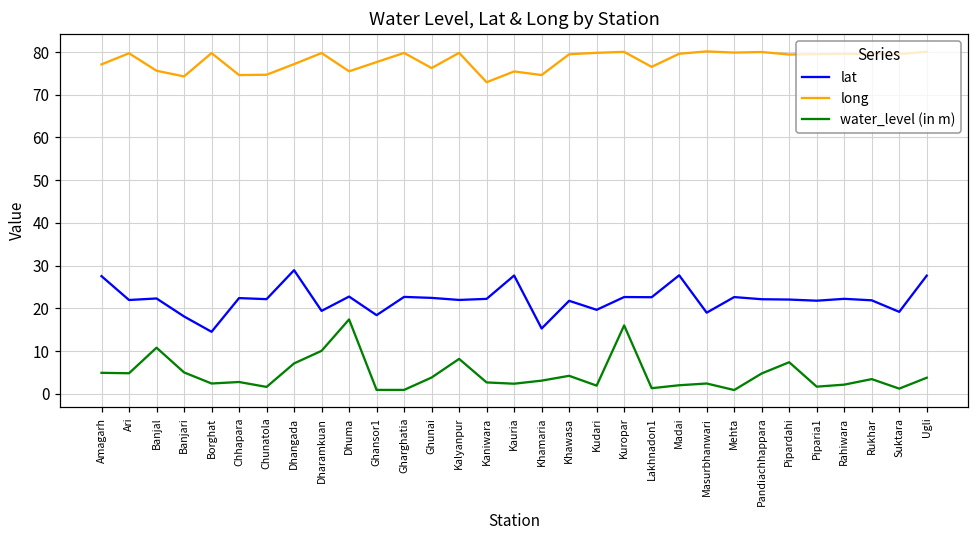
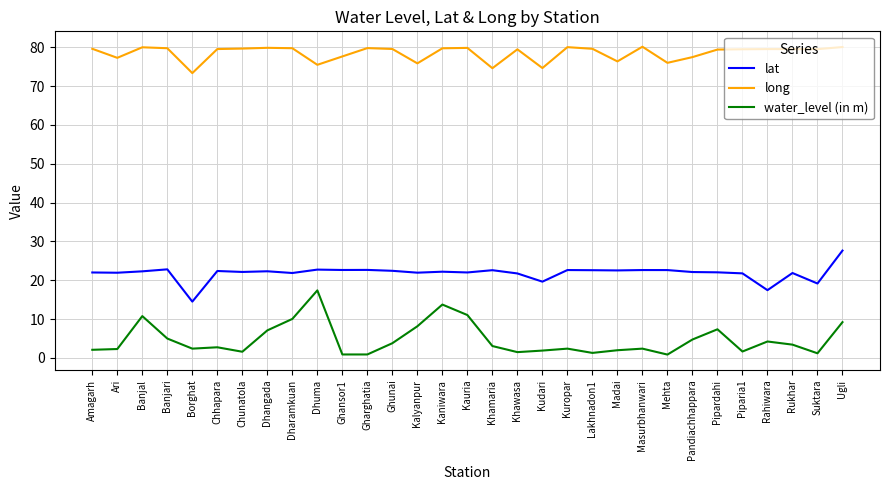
lat, Amagarh: 28 -> 22
long, Amagarh: 77 -> 80
water_level (in m), Amagarh: 5 -> 2
long, Ari: 80 -> 77
water_level (in m), Ari: 5 -> 2
long, Banjal: 76 -> 80
lat, Banjari: 18 -> 23
long, Banjari: 74 -> 80
long, Borghat: 80 -> 73
long, Chhapara: 75 -> 80
long, Chunatola: 75 -> 80
lat, Dhangada: 29 -> 22
long, Dhangada: 77 -> 80
lat, Dharamkuan: 19 -> 22
lat, Ghansor1: 18 -> 23
long, Ghunai: 76 -> 80
long, Kalyanpur: 80 -> 76
long, Kaniwara: 73 -> 80
water_level (in m), Kaniwara: 3 -> 14
lat, Kauria: 28 -> 22
long, Kauria: 75 -> 80
water_level (in m), Kauria: 2 -> 11
lat, Khamaria: 15 -> 23
water_level (in m), Khawasa: 4 -> 2
long, Kudari: 80 -> 75
water_level (in m), Kuropar: 16 -> 2
long, Lakhnadon1: 77 -> 80
lat, Madai: 28 -> 23
long, Madai: 80 -> 76
lat, Masurbhanwari: 19 -> 23
long, Mehta: 80 -> 76
long, Pandiachhappara: 80 -> 77
lat, Rahiwara: 22 -> 17
water_level (in m), Rahiwara: 2 -> 4
water_level (in m), Ugli: 4 -> 9
